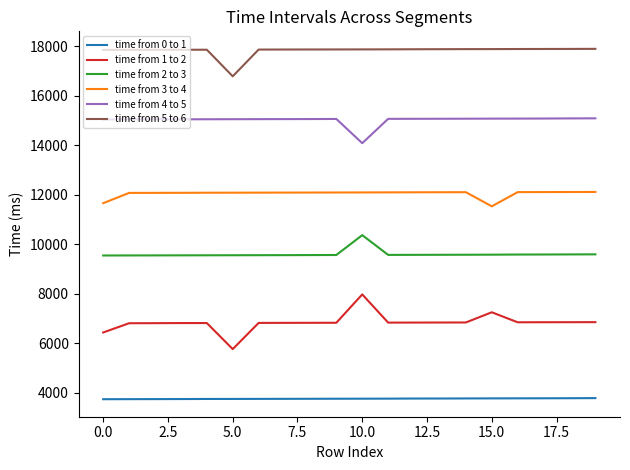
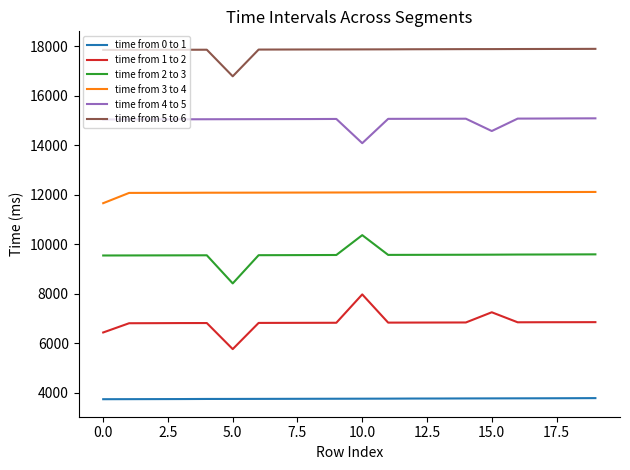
time from 2 to 3, 5.0: 9600 -> 8400
time from 3 to 4, 15.0: 11500 -> 12100
time from 4 to 5, 15.0: 15100 -> 14600
